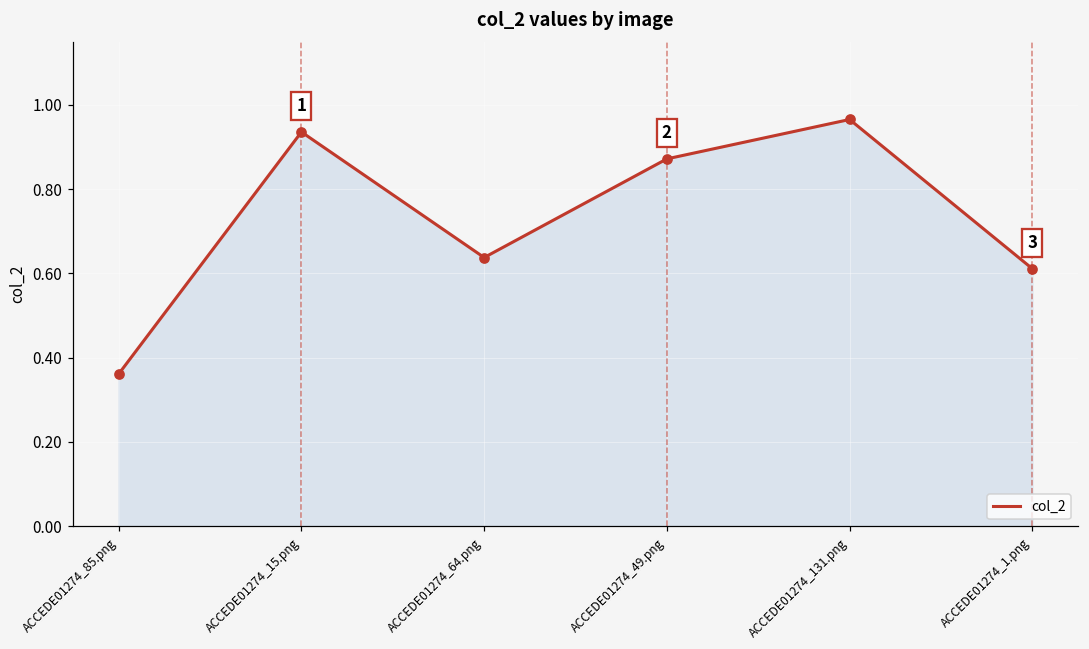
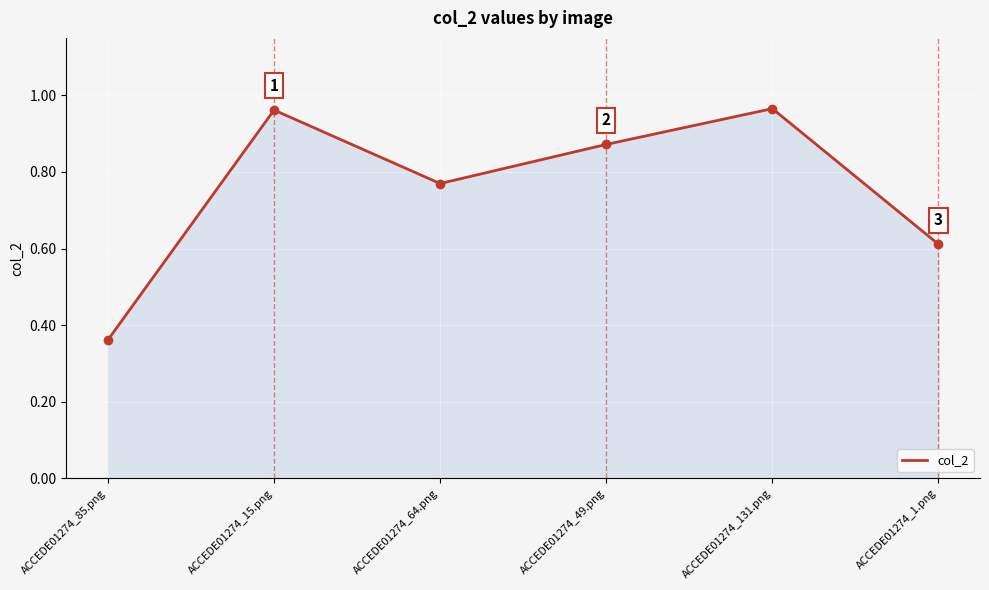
ACCEDE01274_15.png: 0.94 -> 0.96
ACCEDE01274_64.png: 0.64 -> 0.77
